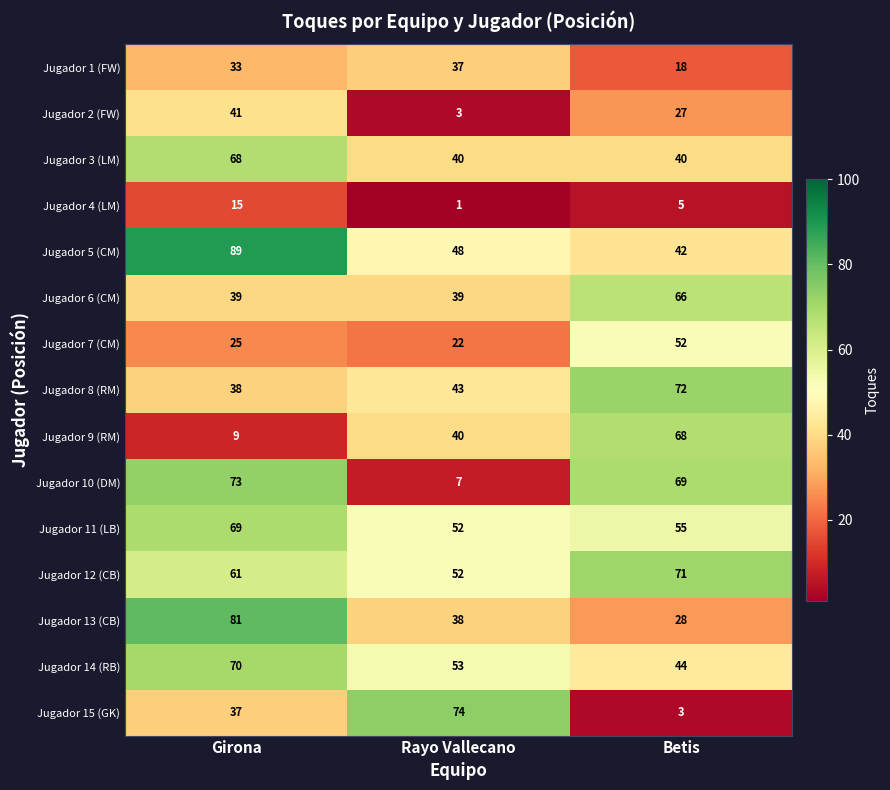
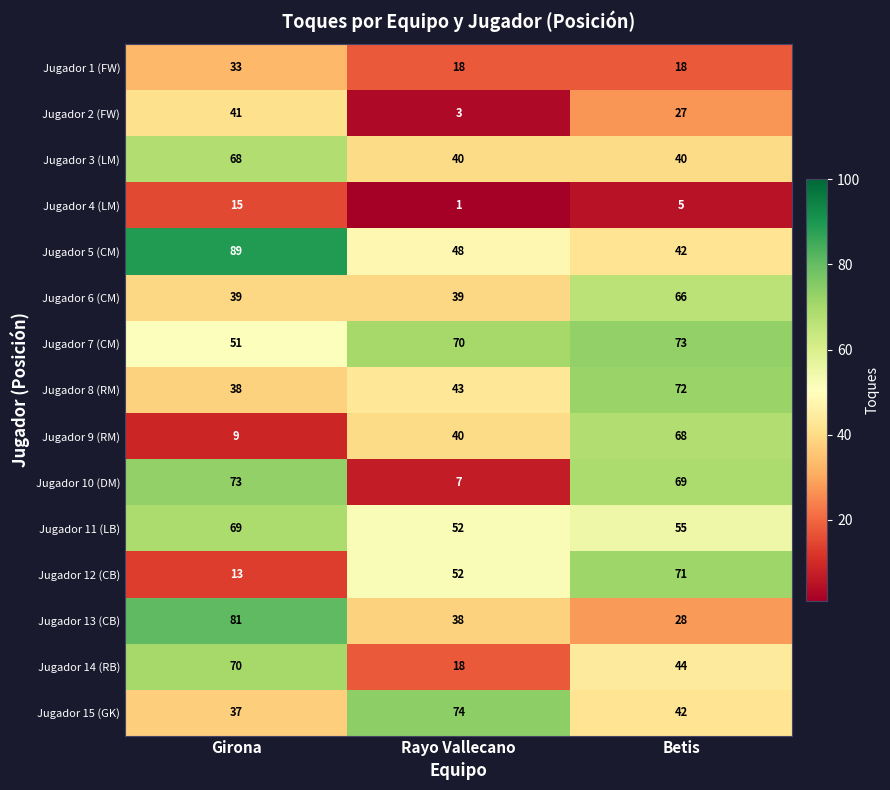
Jugador 1 (FW), Rayo Vallecano: 37 -> 18
Jugador 7 (CM), Girona: 25 -> 51
Jugador 7 (CM), Rayo Vallecano: 22 -> 70
Jugador 7 (CM), Betis: 52 -> 73
Jugador 12 (CB), Girona: 61 -> 13
Jugador 14 (RB), Rayo Vallecano: 53 -> 18
Jugador 15 (GK), Betis: 3 -> 42
